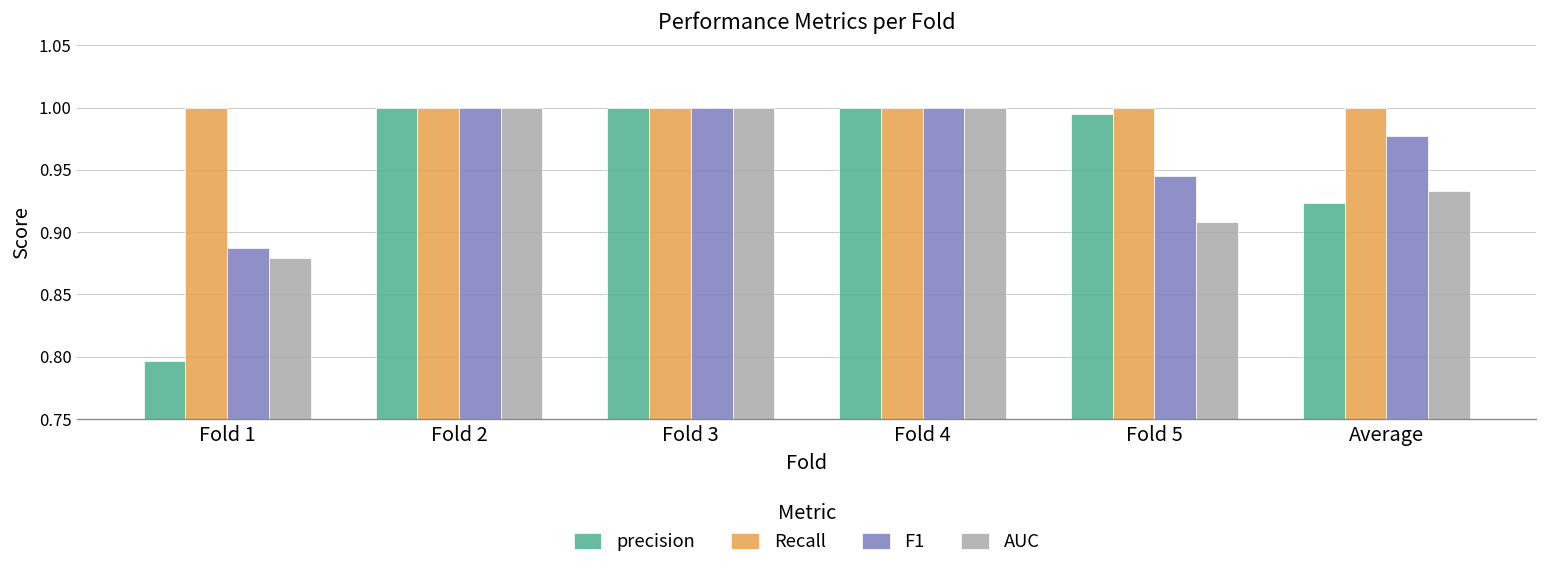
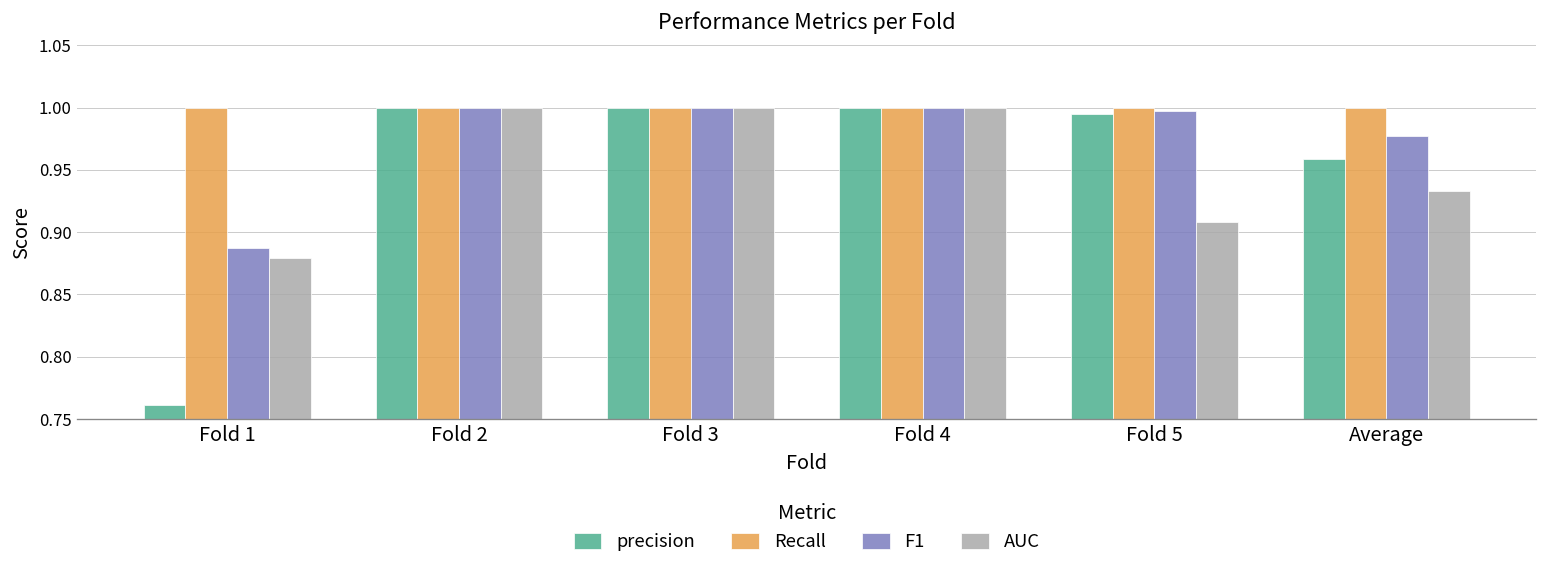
precision, Fold 1: 0.797 -> 0.761
F1, Fold 5: 0.945 -> 0.997
precision, Average: 0.923 -> 0.958
